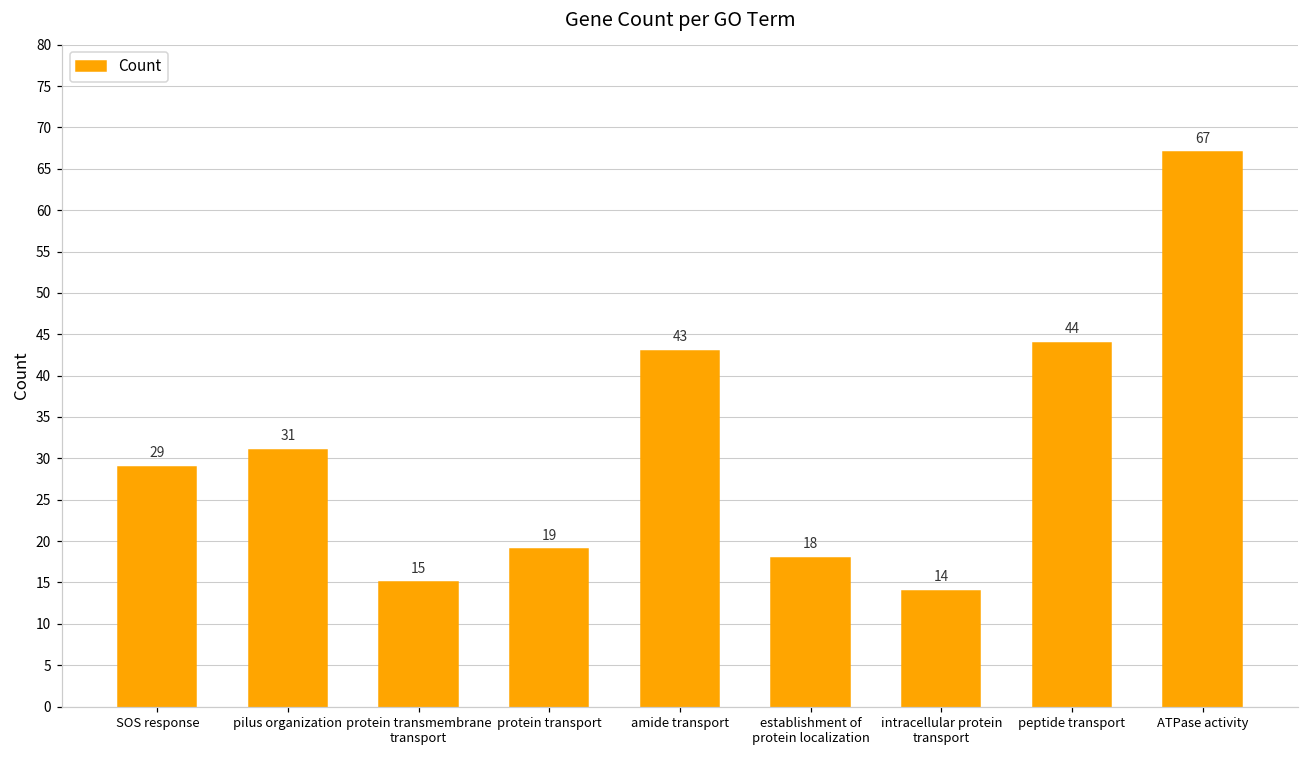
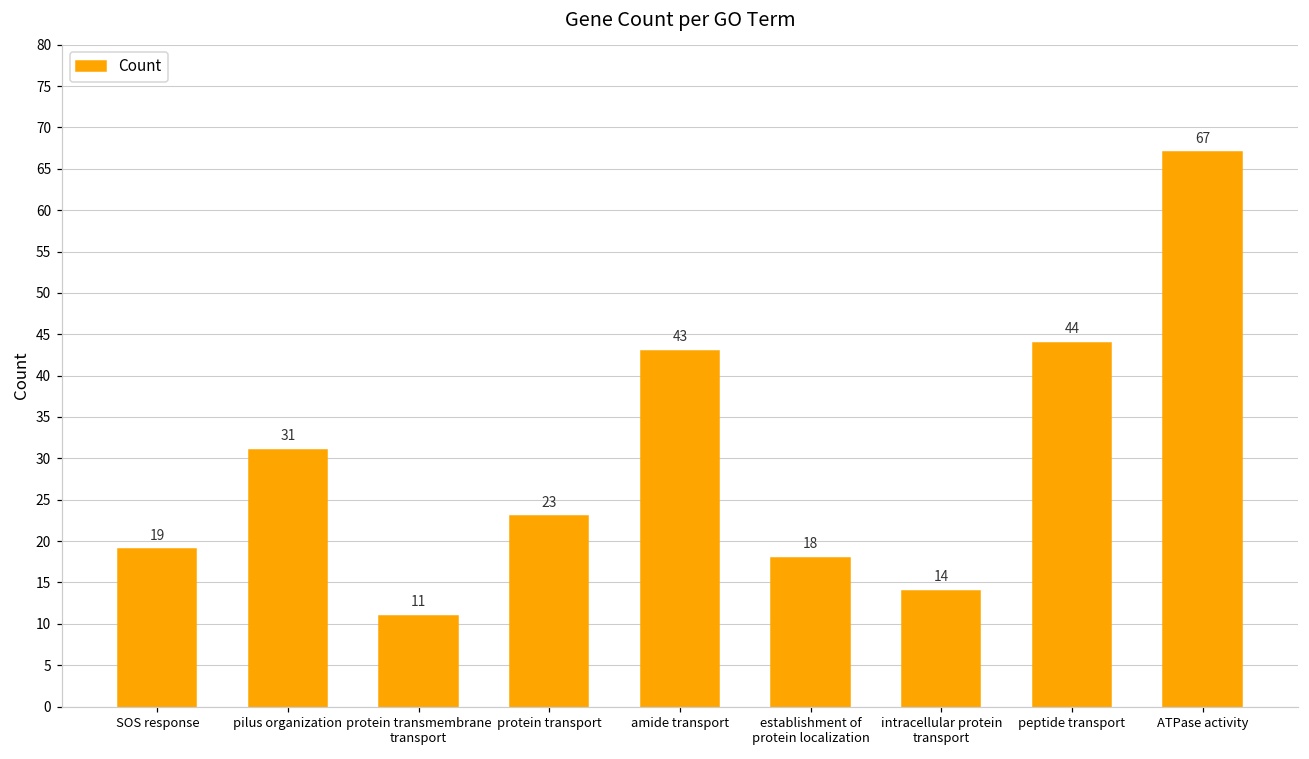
SOS response: 29 -> 19
protein transmembrane transport: 15 -> 11
protein transport: 19 -> 23
